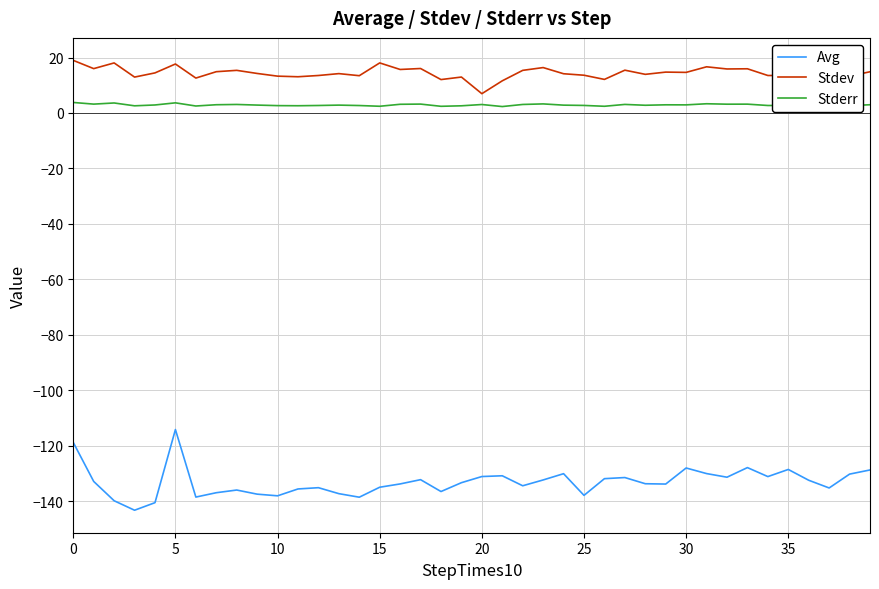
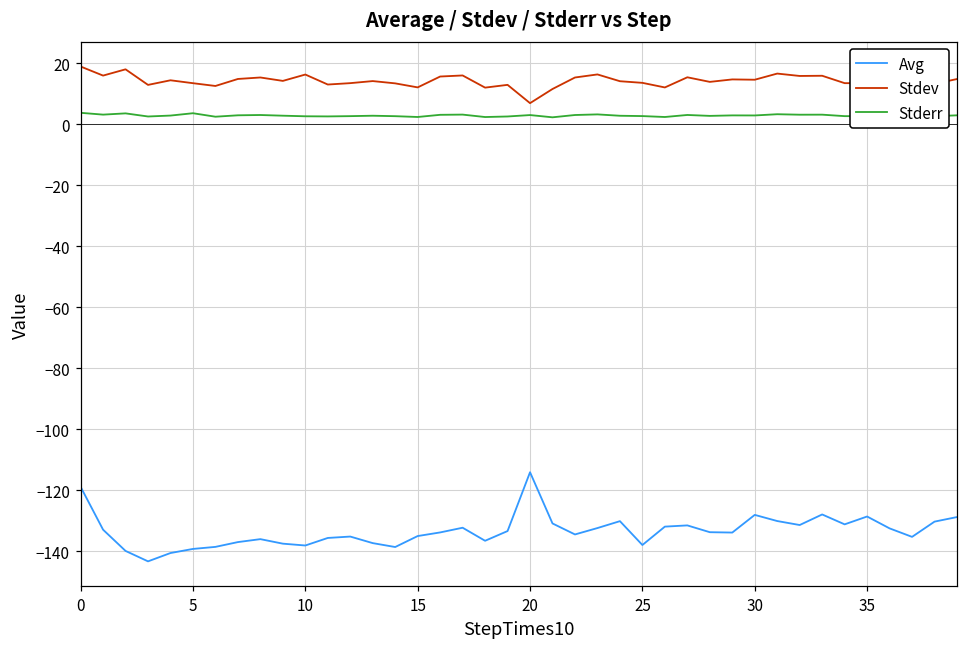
Avg, 5: -114 -> -139
Stdev, 5: 18 -> 14
Stdev, 10: 13 -> 16
Stdev, 15: 18 -> 12
Avg, 20: -131 -> -114
